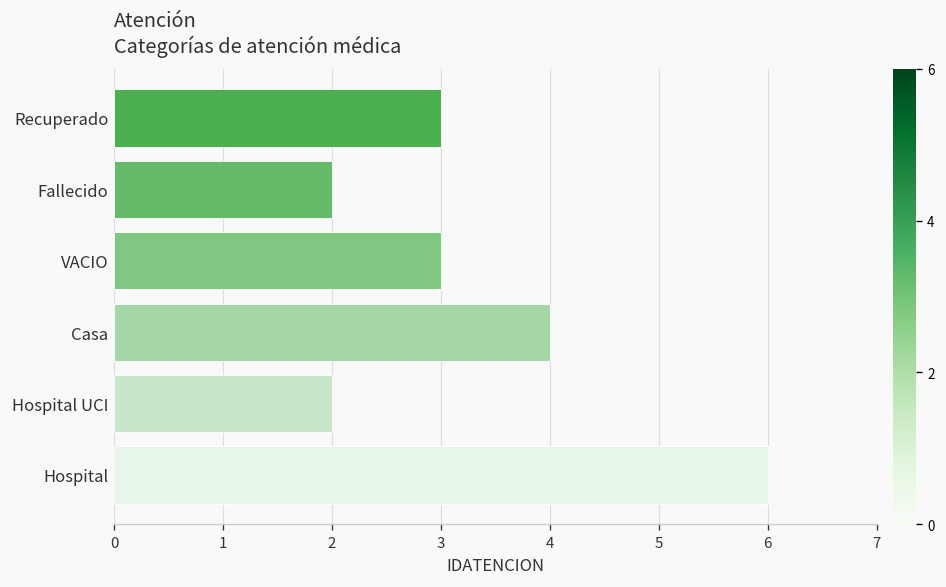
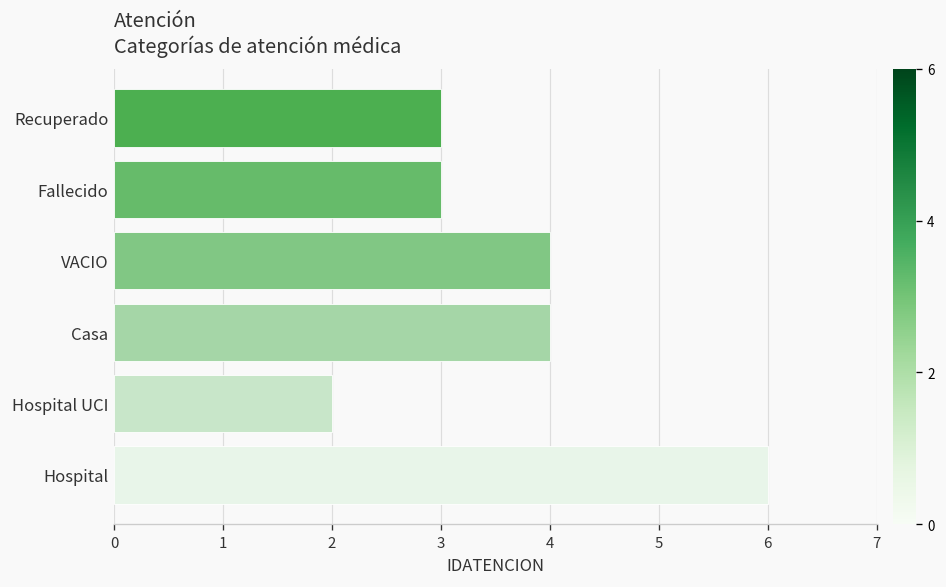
Fallecido: 2 -> 3
VACIO: 3 -> 4
